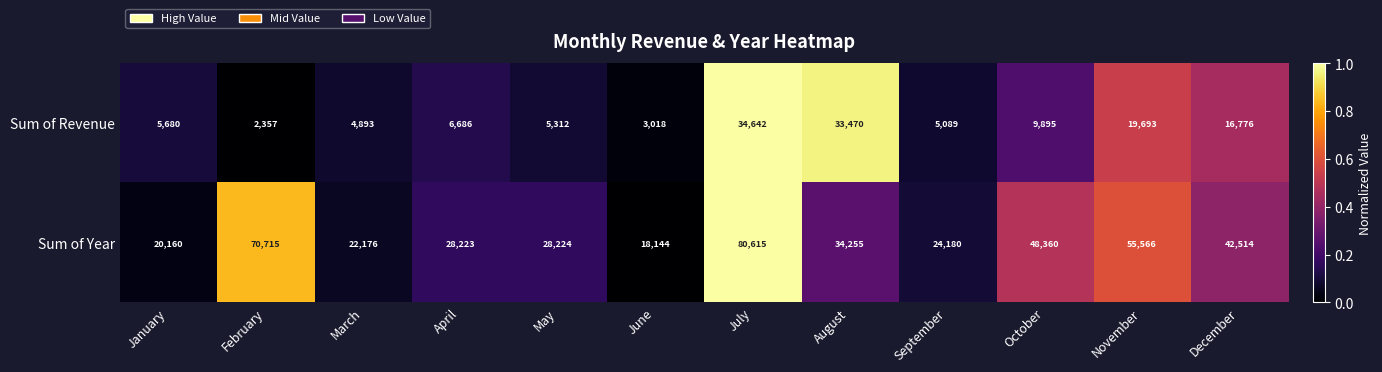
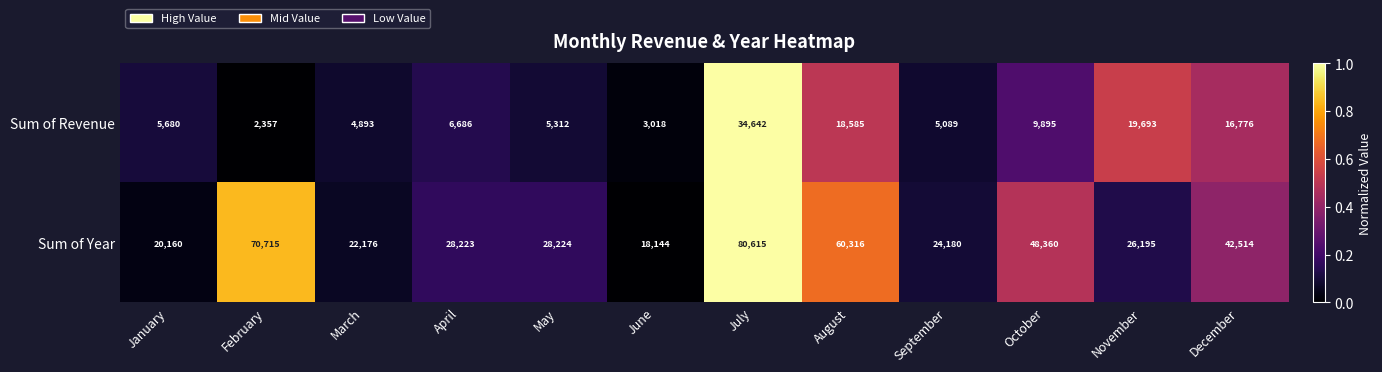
Sum of Revenue, August: 33,470 -> 18,585
Sum of Year, August: 34,255 -> 60,316
Sum of Year, November: 55,566 -> 26,195
